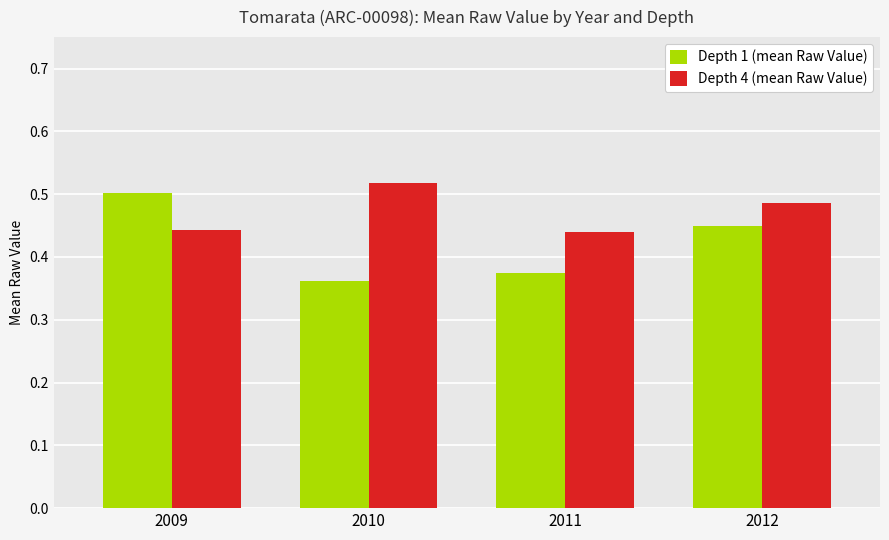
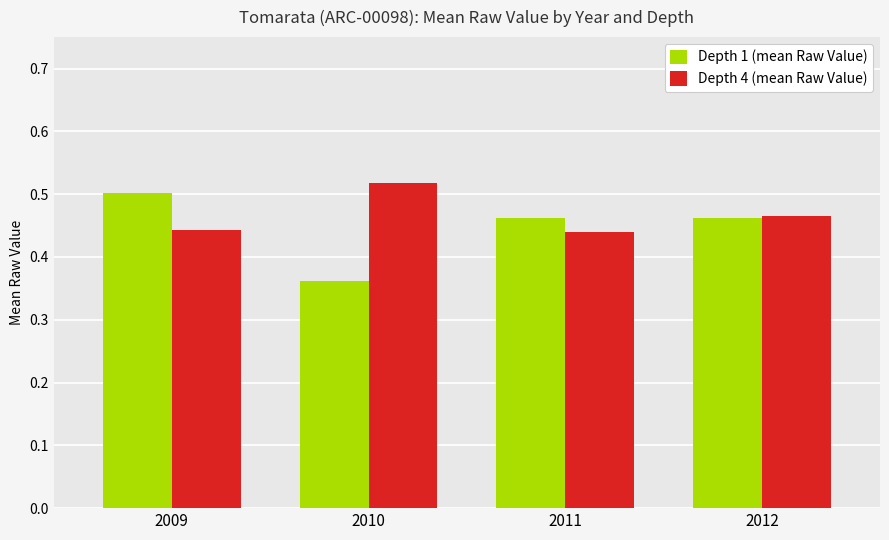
Depth 1 (mean Raw Value), 2011: 0.37 -> 0.46
Depth 1 (mean Raw Value), 2012: 0.45 -> 0.46
Depth 4 (mean Raw Value), 2012: 0.49 -> 0.47
